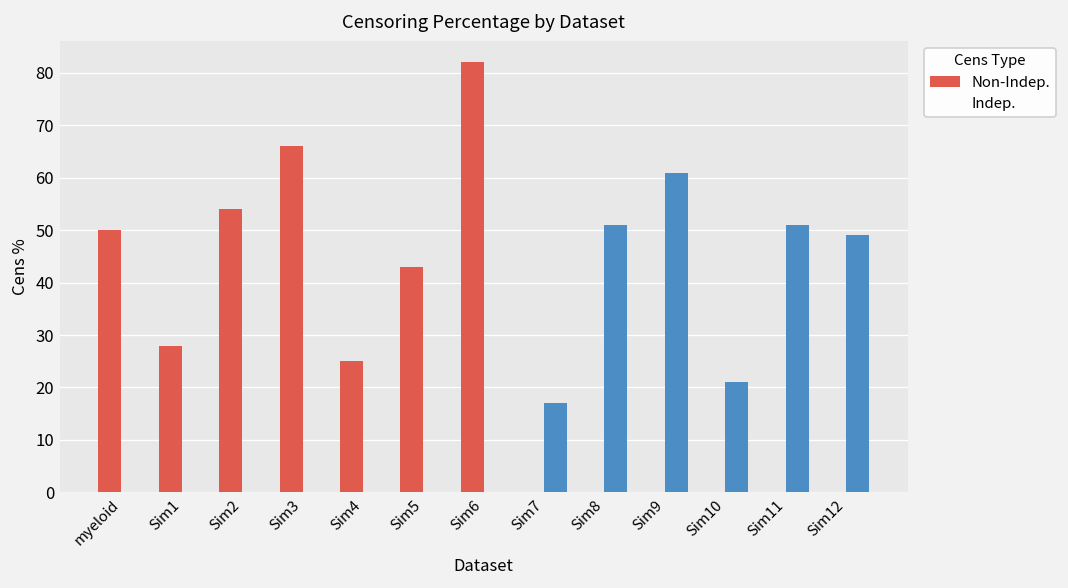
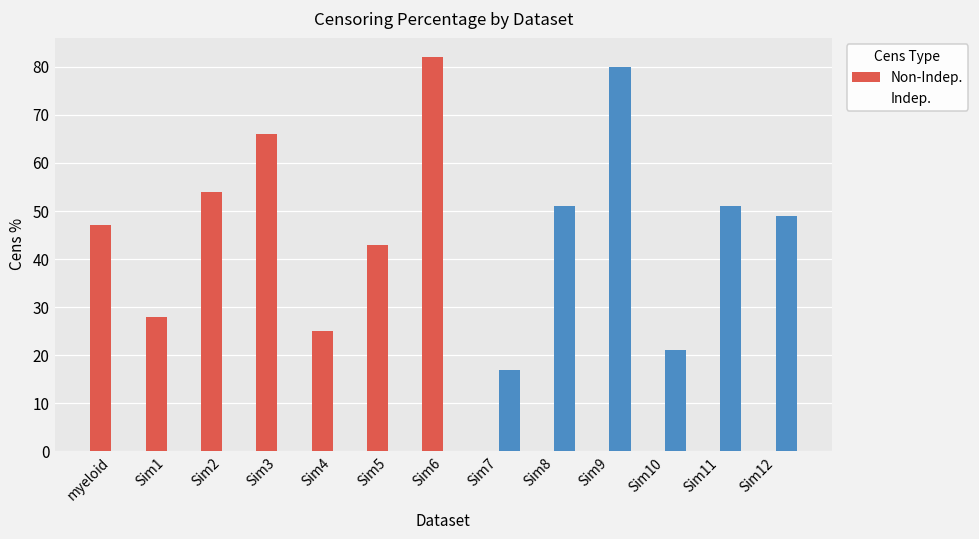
Non-Indep., myeloid: 50 -> 47
Indep., Sim9: 61 -> 80
